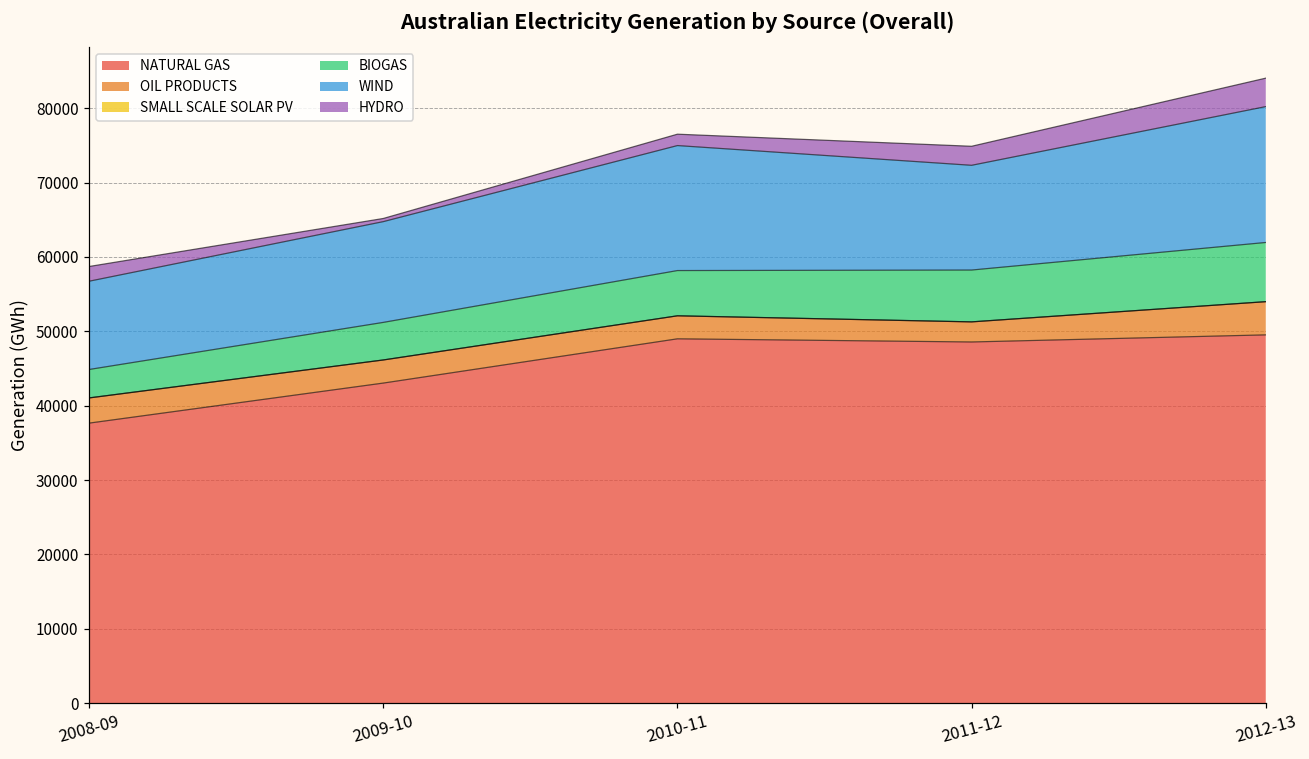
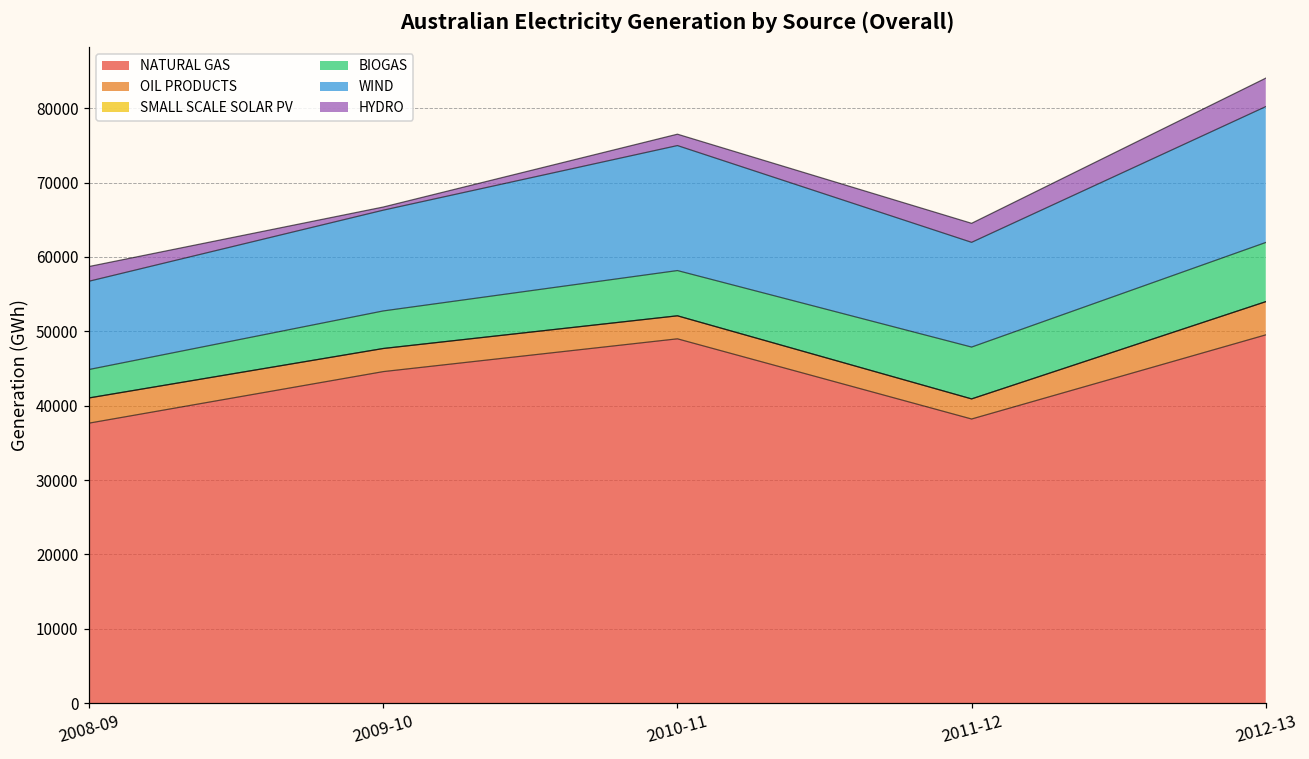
NATURAL GAS, 2009-10: 43000 -> 45000
NATURAL GAS, 2011-12: 49000 -> 38000
